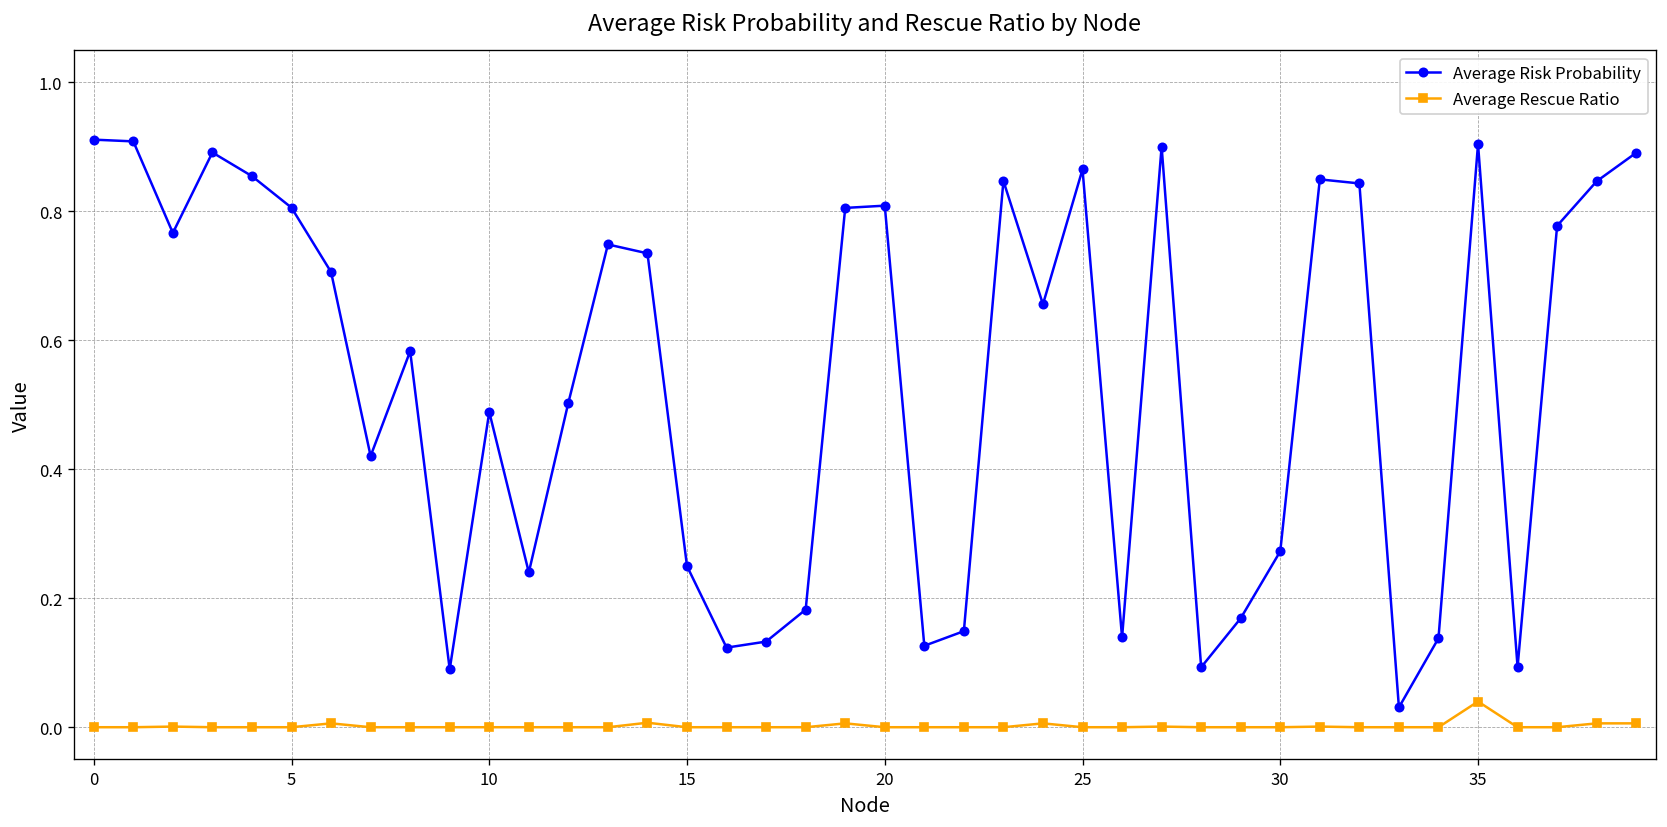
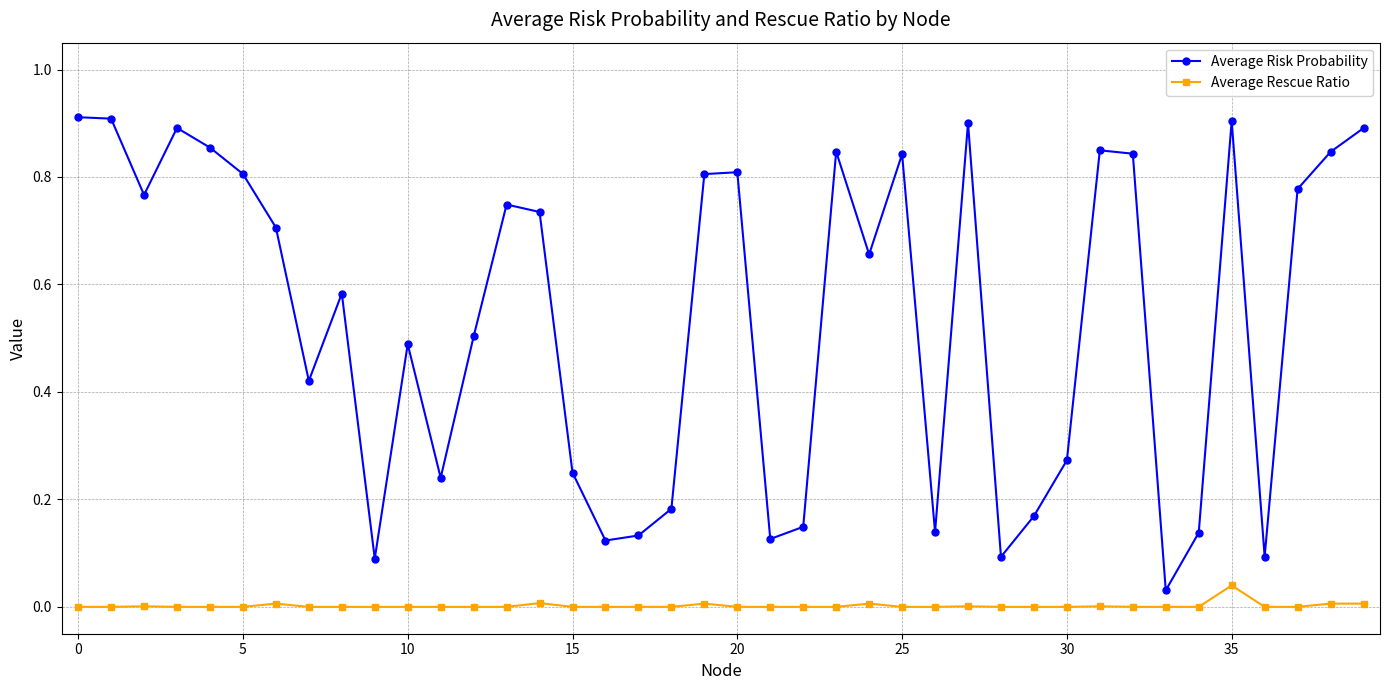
Average Risk Probability, 25: 0.87 -> 0.84
